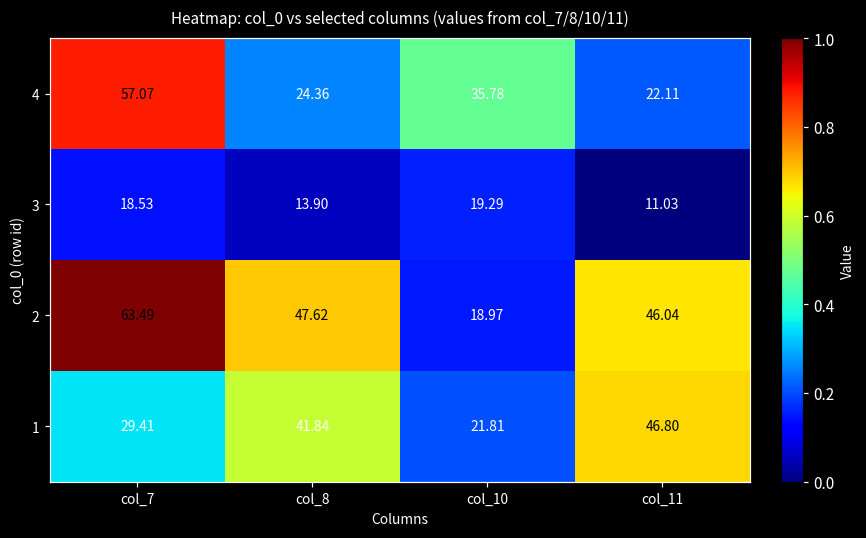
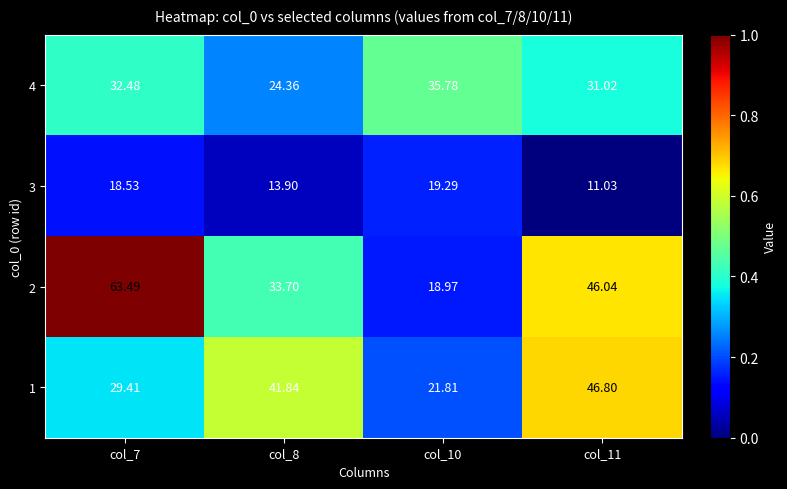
4, col_7: 57.07 -> 32.48
4, col_11: 22.11 -> 31.02
2, col_8: 47.62 -> 33.70
